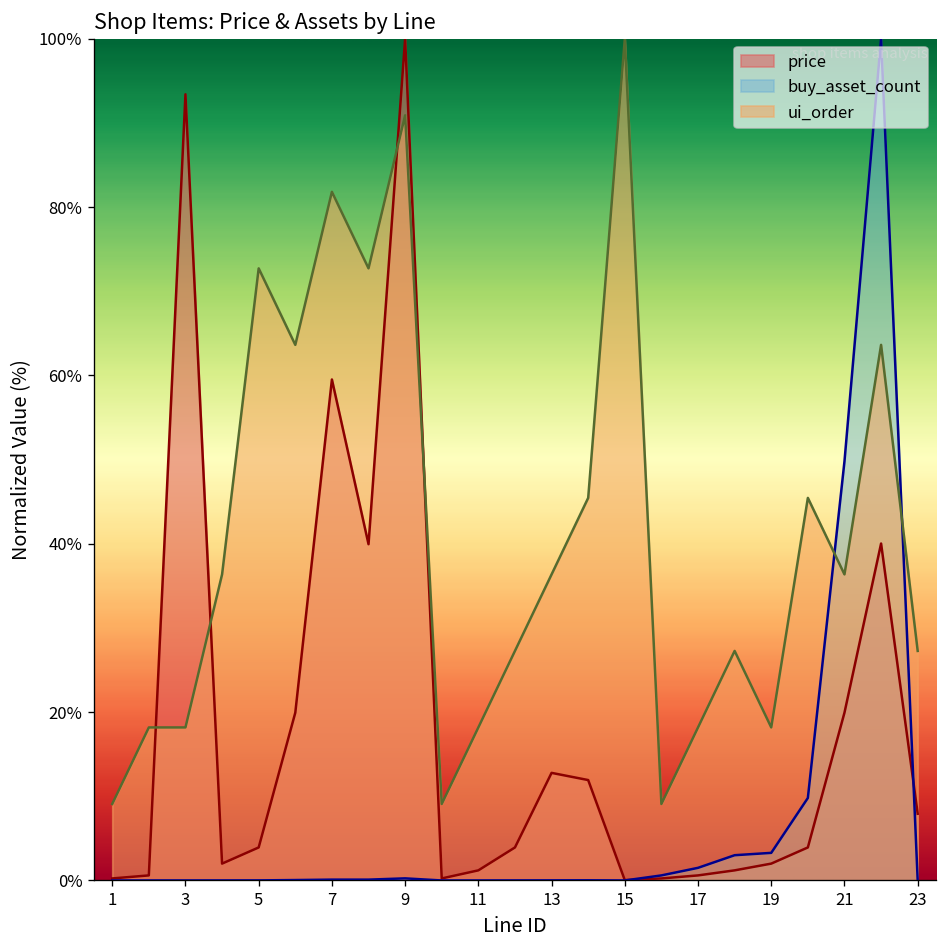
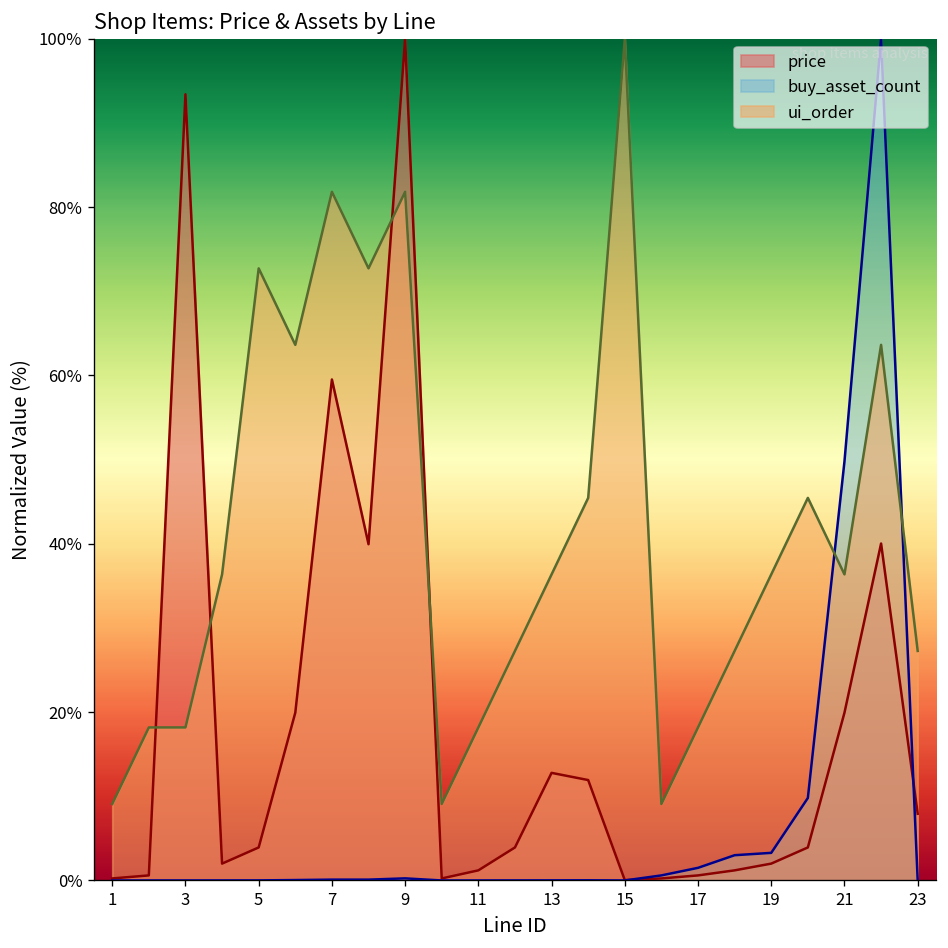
ui_order, 9: 91% -> 82%
ui_order, 19: 18% -> 36%
